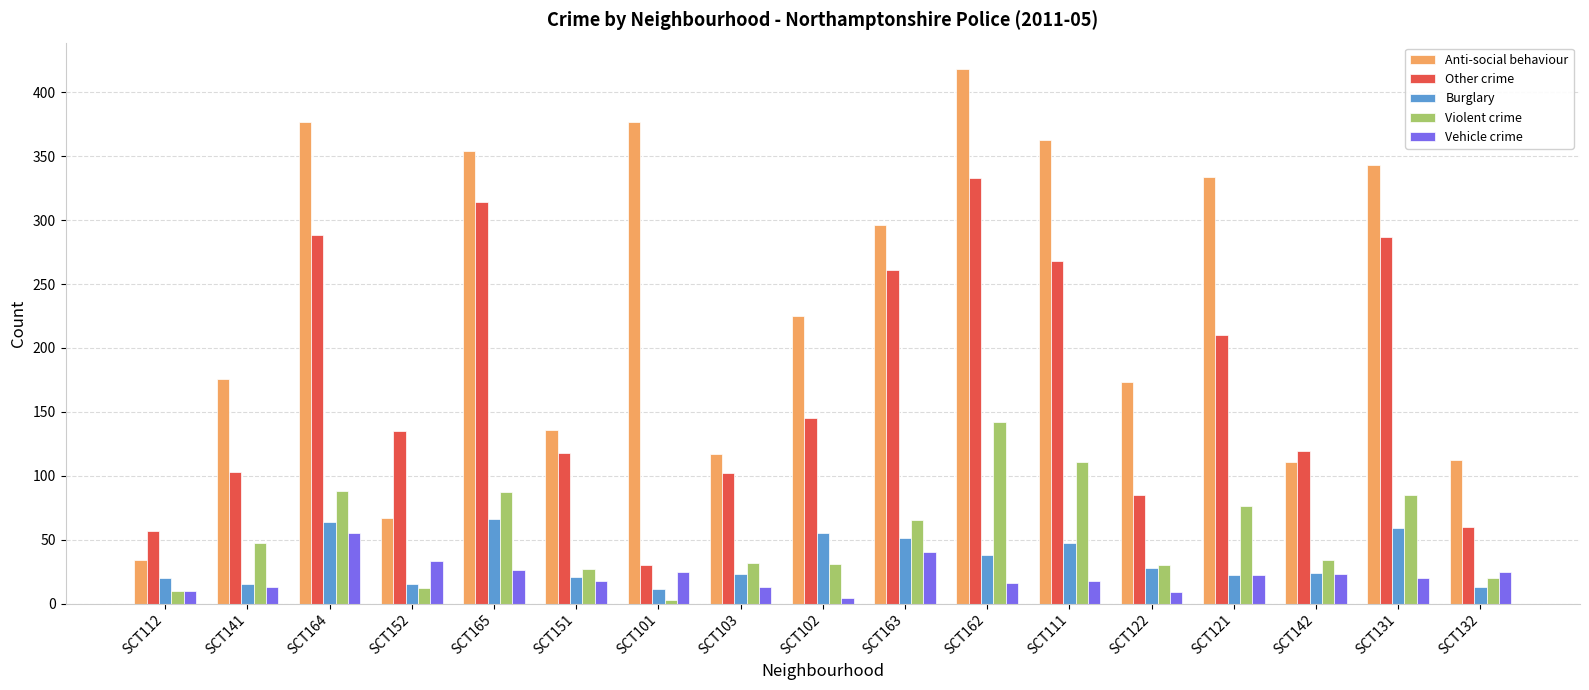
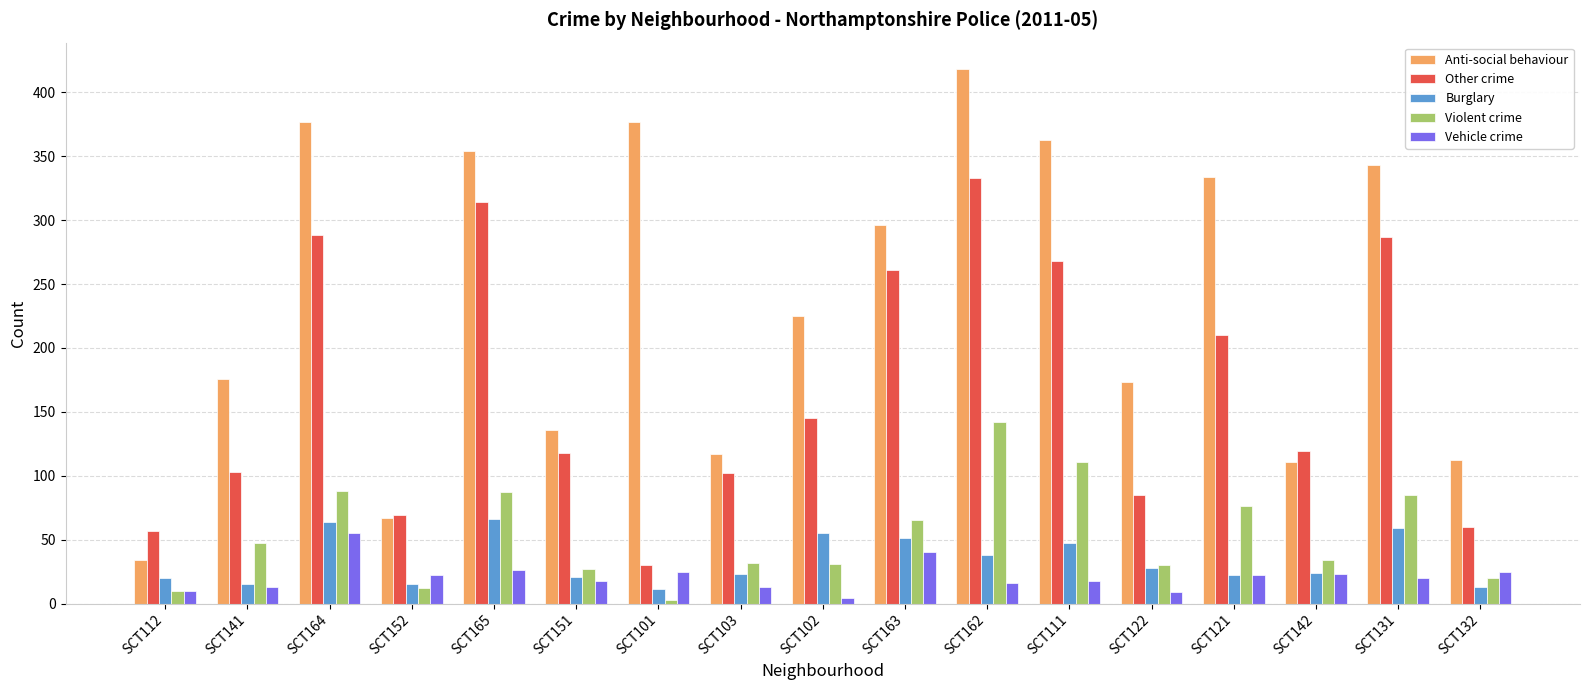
Other crime, SCT152: 135 -> 69
Vehicle crime, SCT152: 33 -> 22
